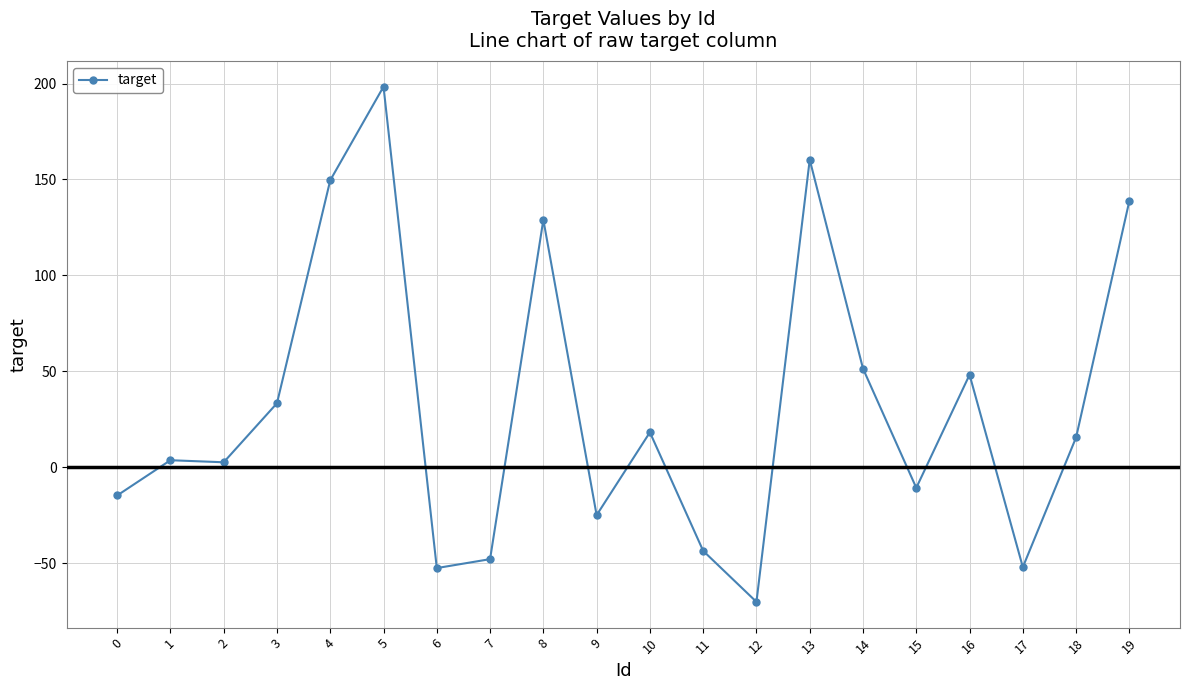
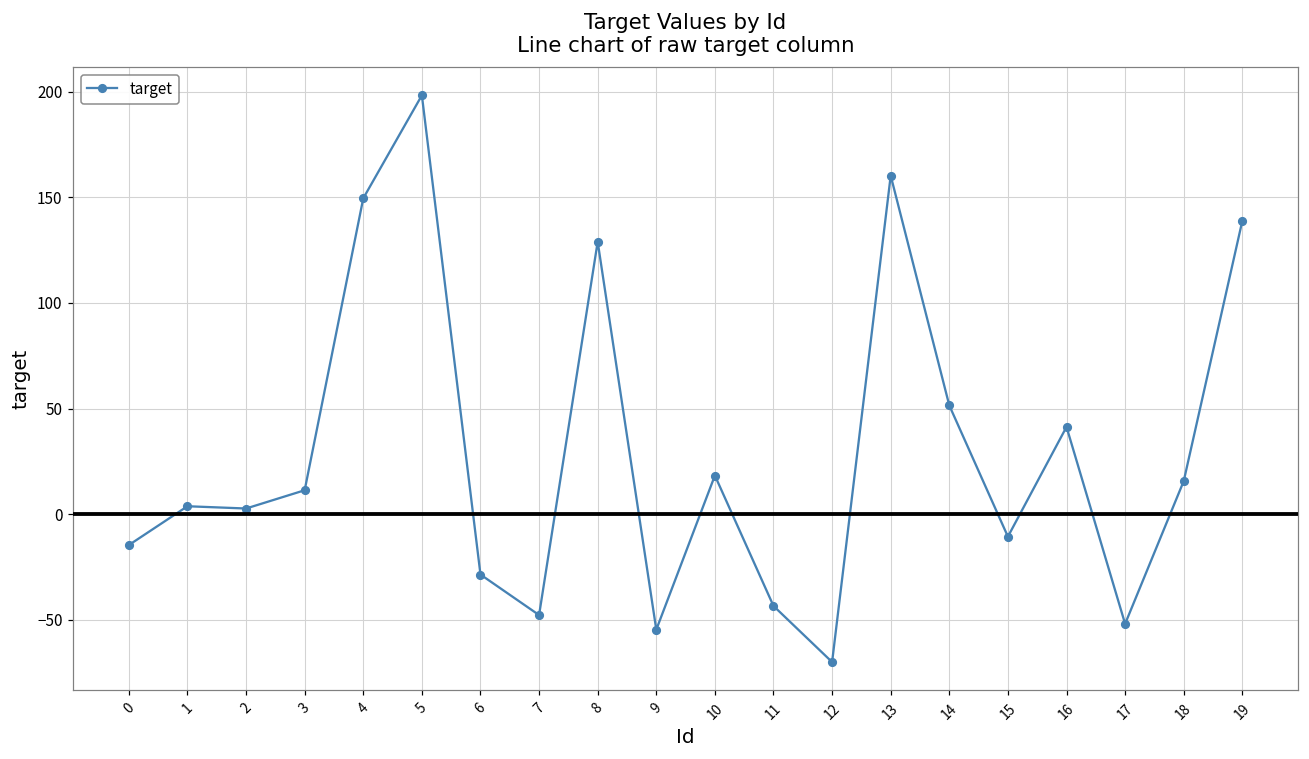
3: 33 -> 11
6: -52 -> -29
9: -25 -> -55
16: 48 -> 41
